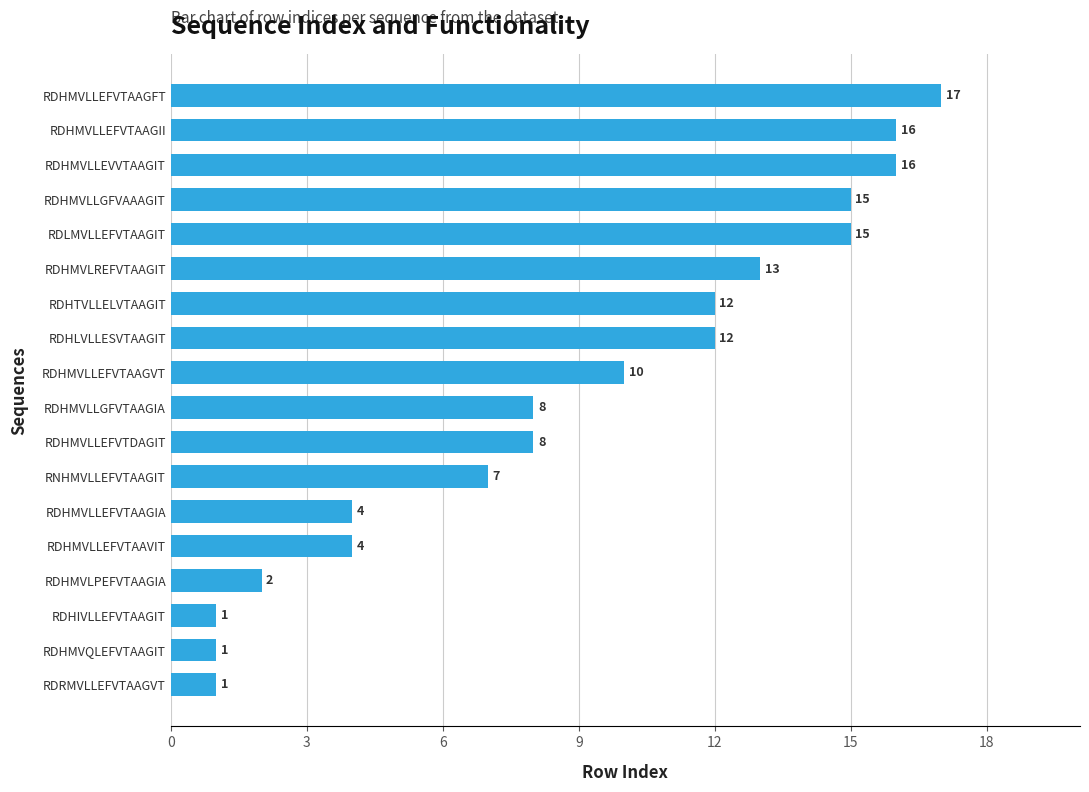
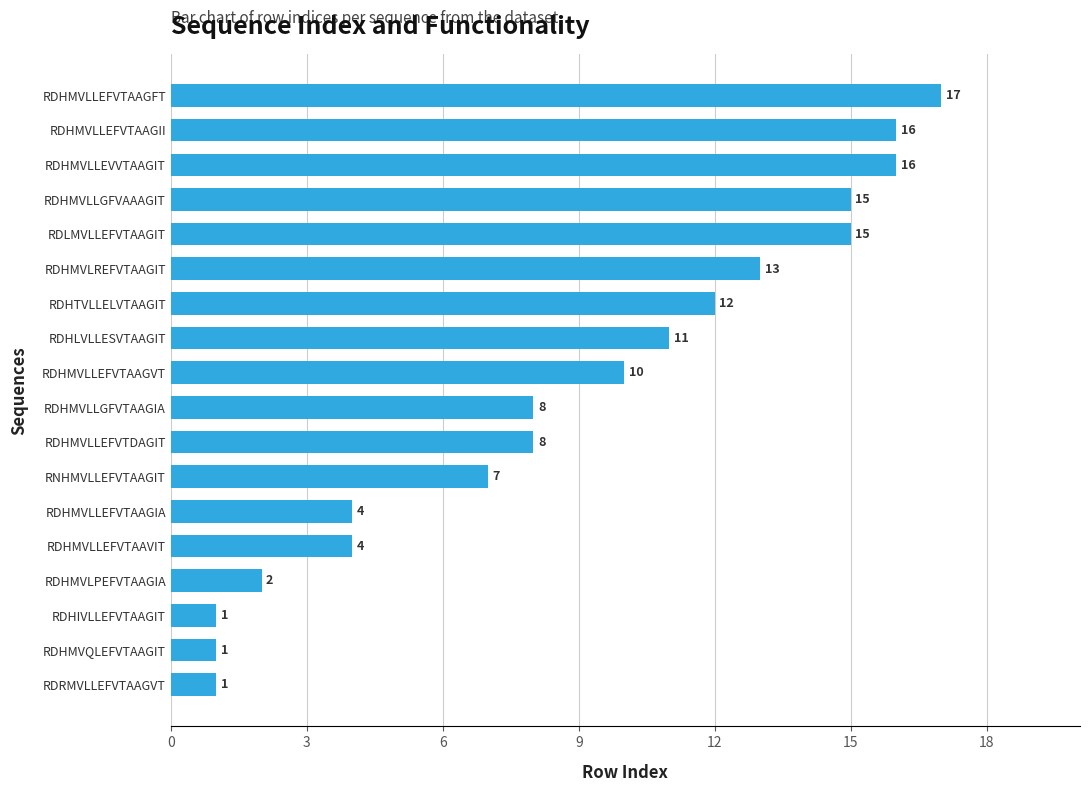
RDHLVLLESVTAAGIT: 12 -> 11
